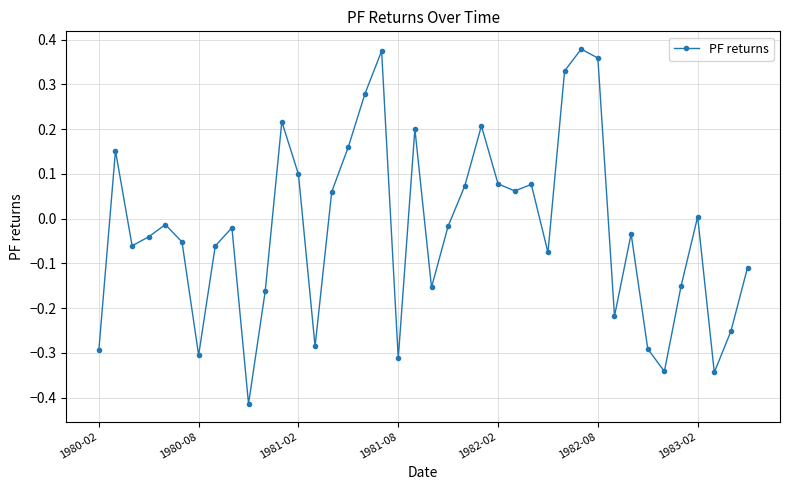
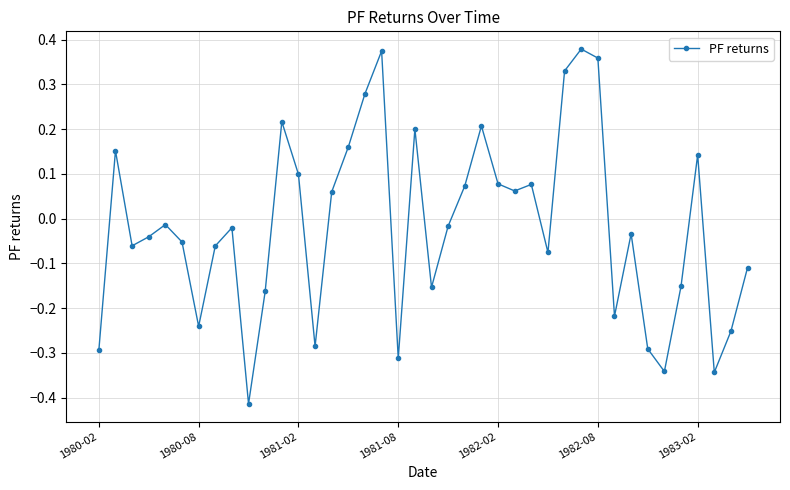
1980-08: -0.30 -> -0.24
1983-02: 0.00 -> 0.14
